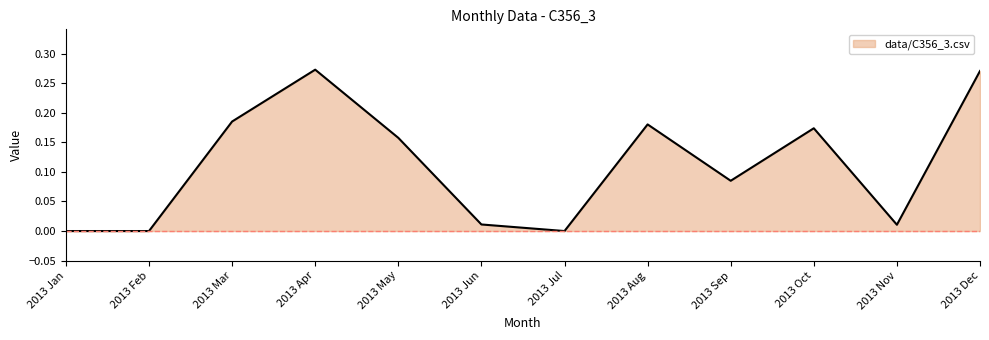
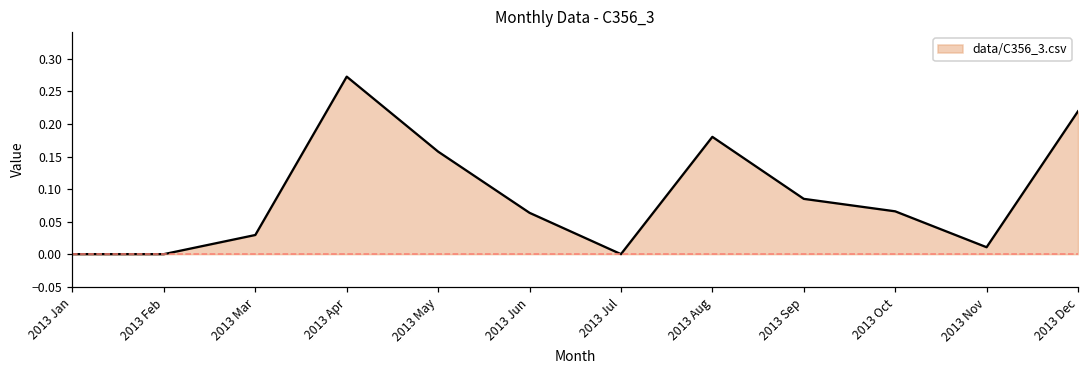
2013 Mar: 0.19 -> 0.03
2013 Jun: 0.01 -> 0.06
2013 Oct: 0.17 -> 0.07
2013 Dec: 0.27 -> 0.22
